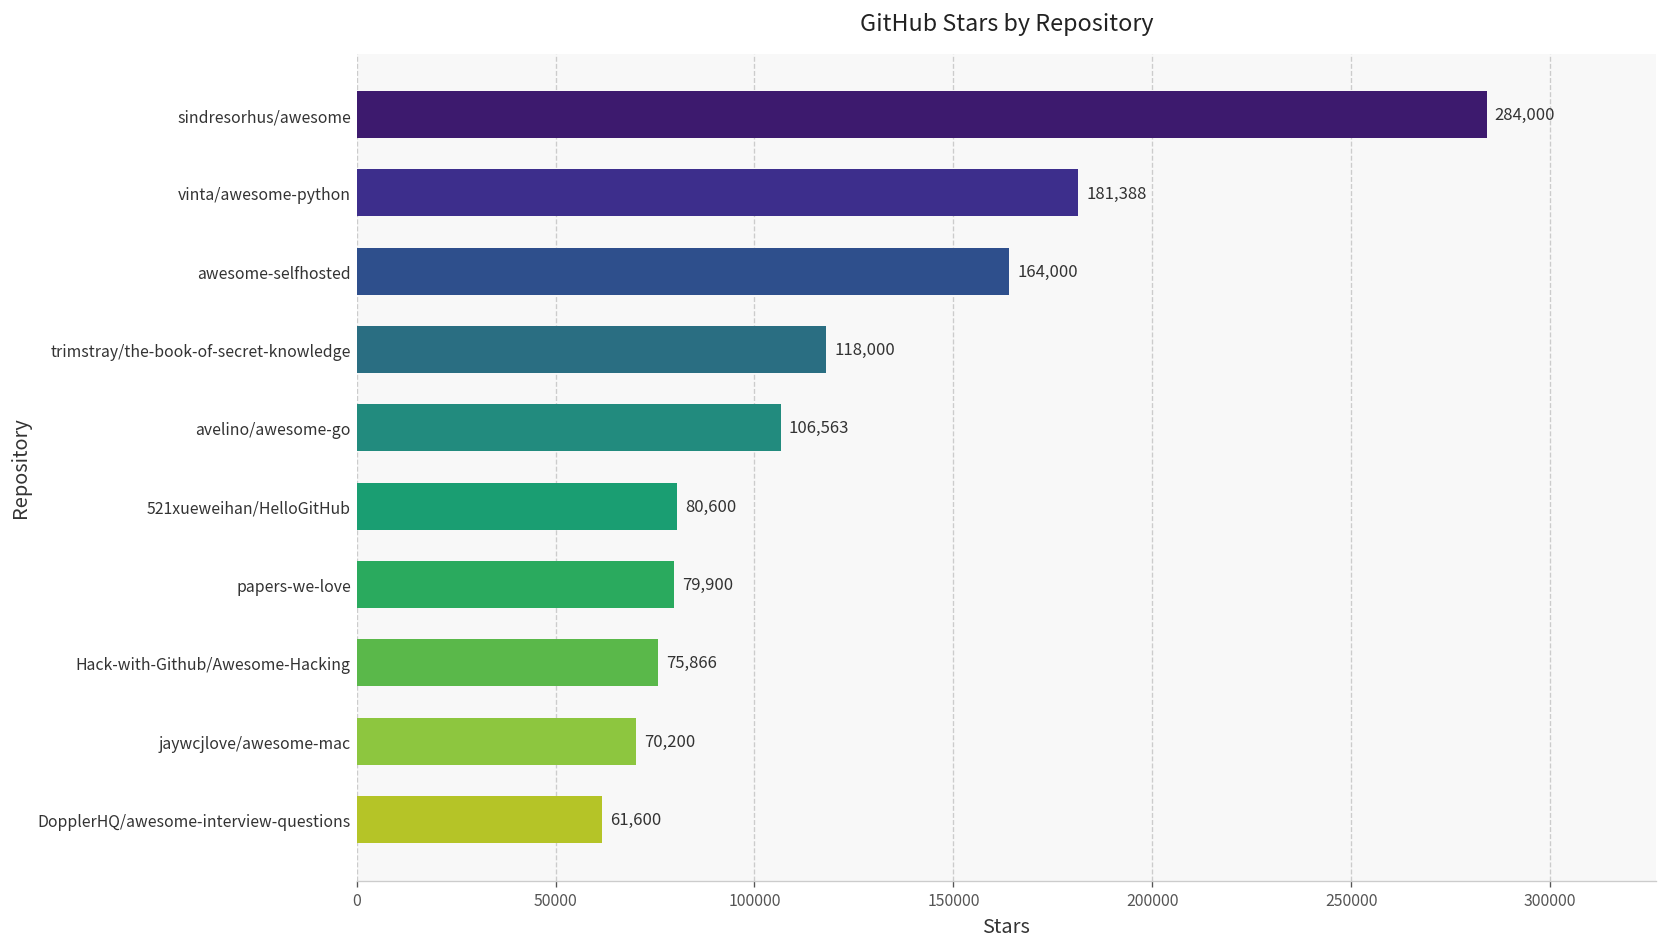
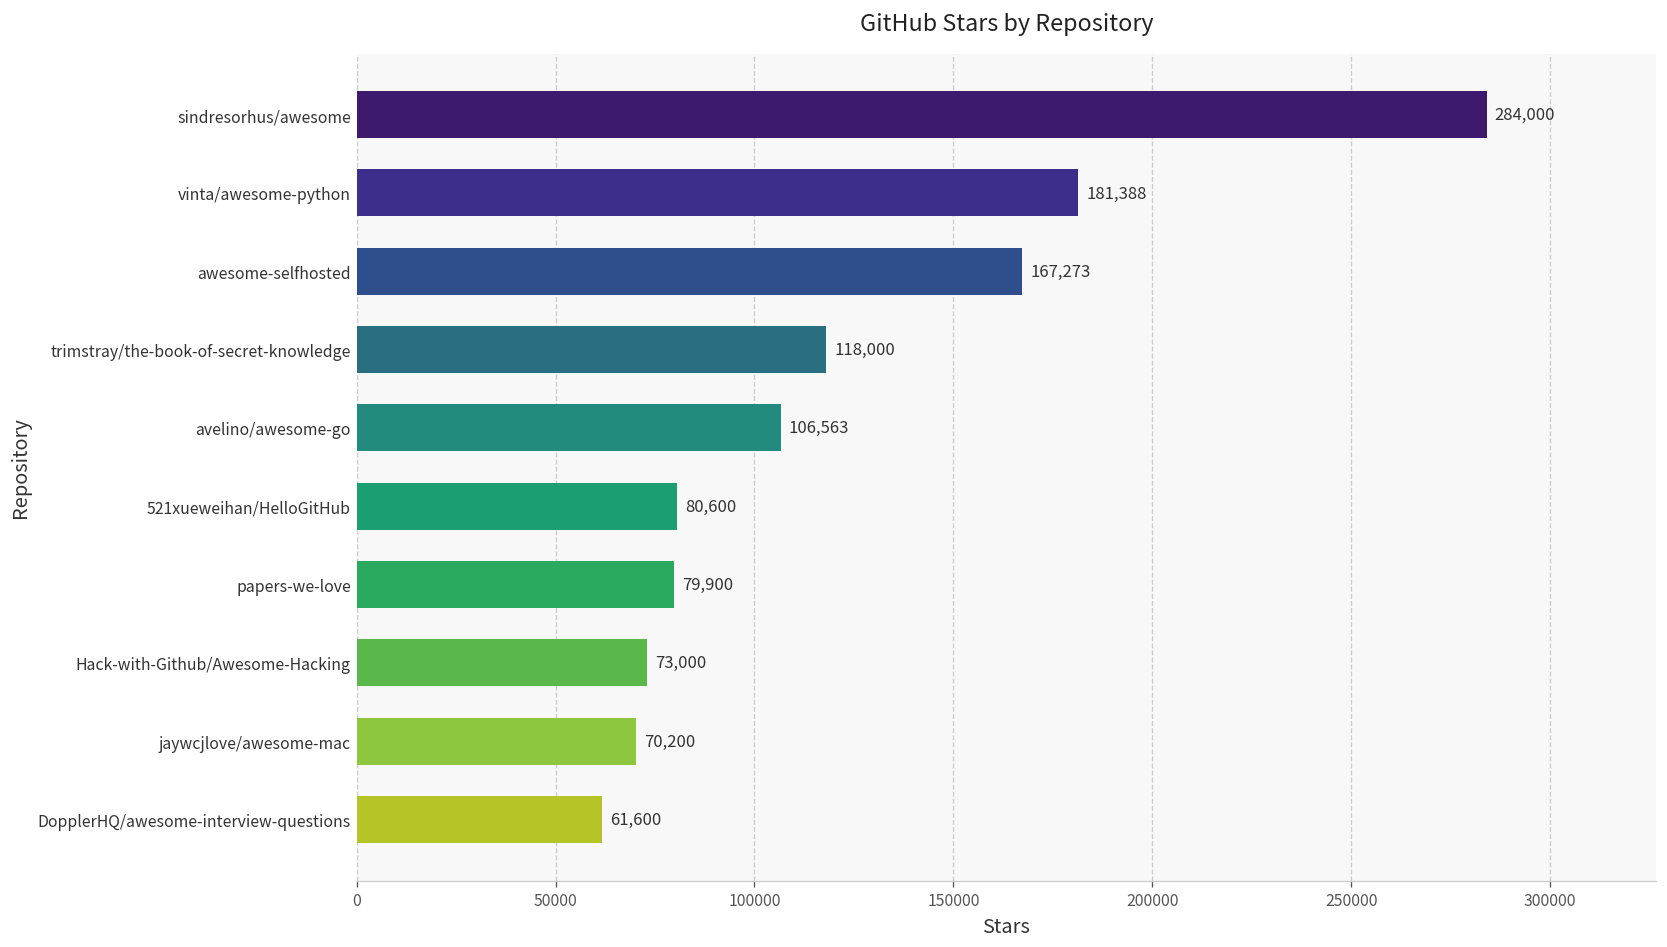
awesome-selfhosted: 164,000 -> 167,273
Hack-with-Github/Awesome-Hacking: 75,866 -> 73,000
